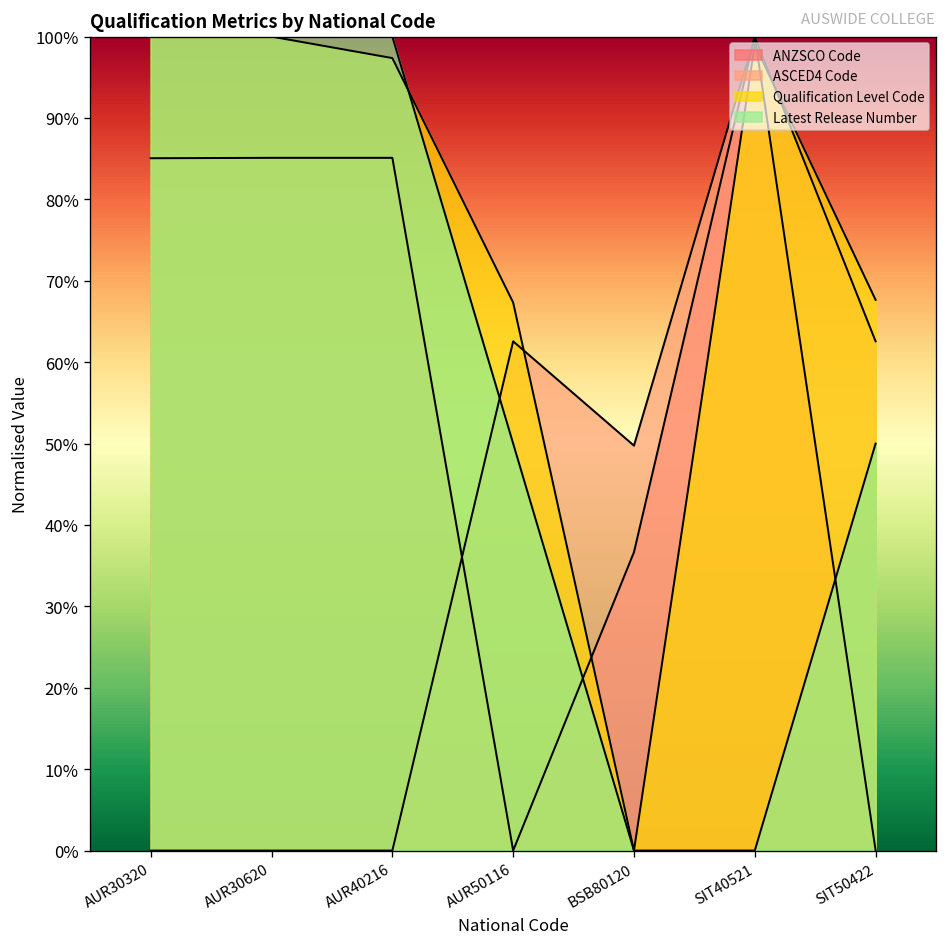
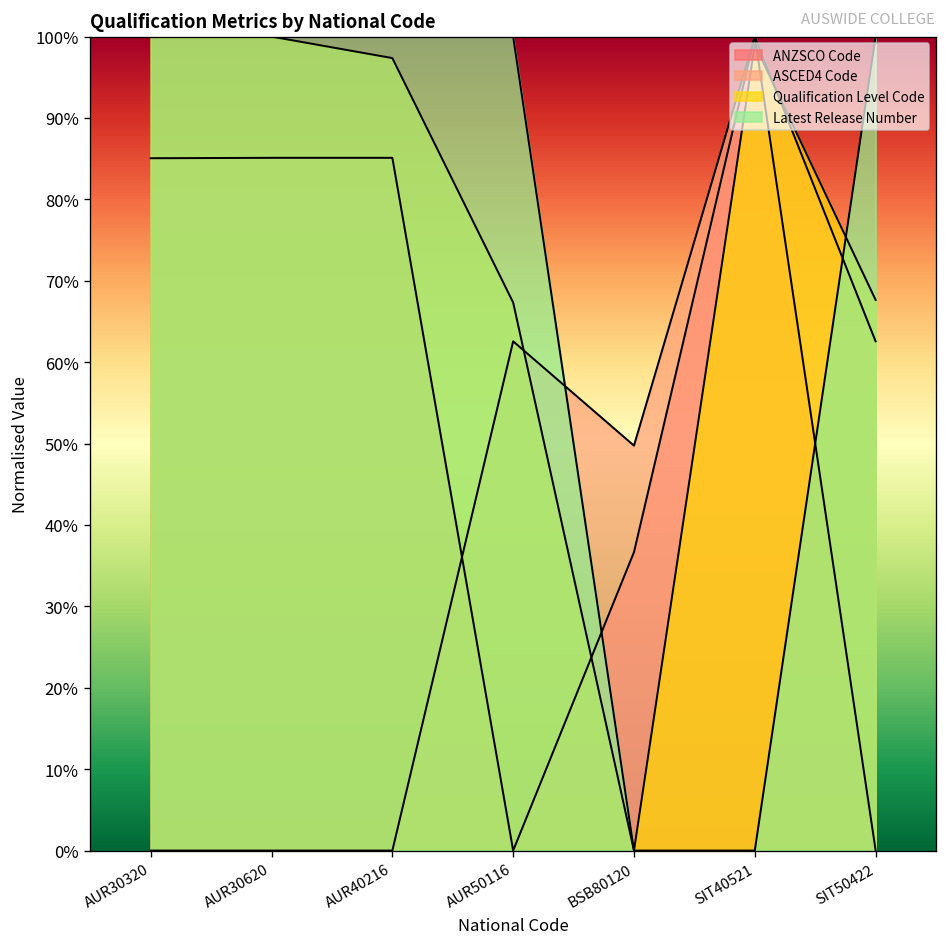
Latest Release Number, AUR50116: 50% -> 100%
Latest Release Number, SIT50422: 50% -> 100%
